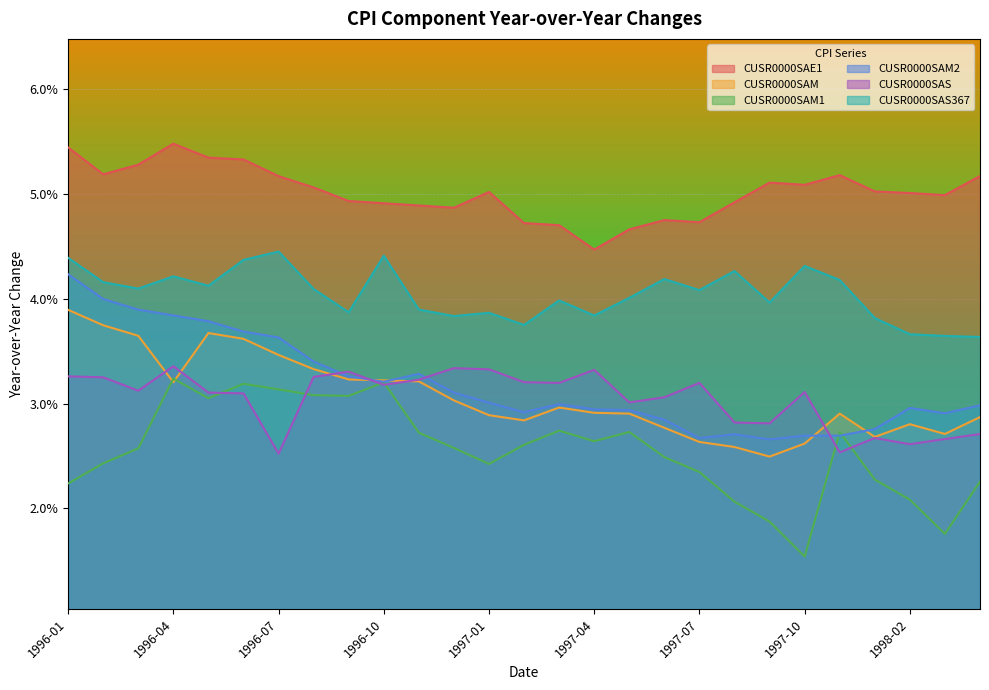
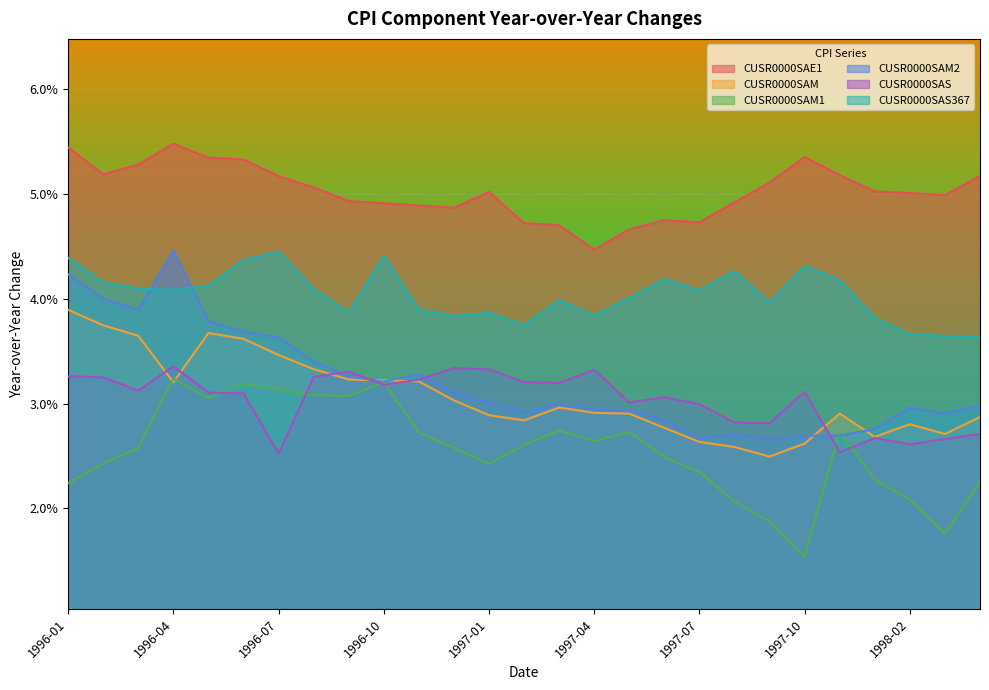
CUSR0000SAM2, 1996-04: 3.84% -> 4.46%
CUSR0000SAS367, 1996-04: 4.21% -> 4.08%
CUSR0000SAS, 1997-07: 3.20% -> 2.99%
CUSR0000SAE1, 1997-10: 5.09% -> 5.35%
